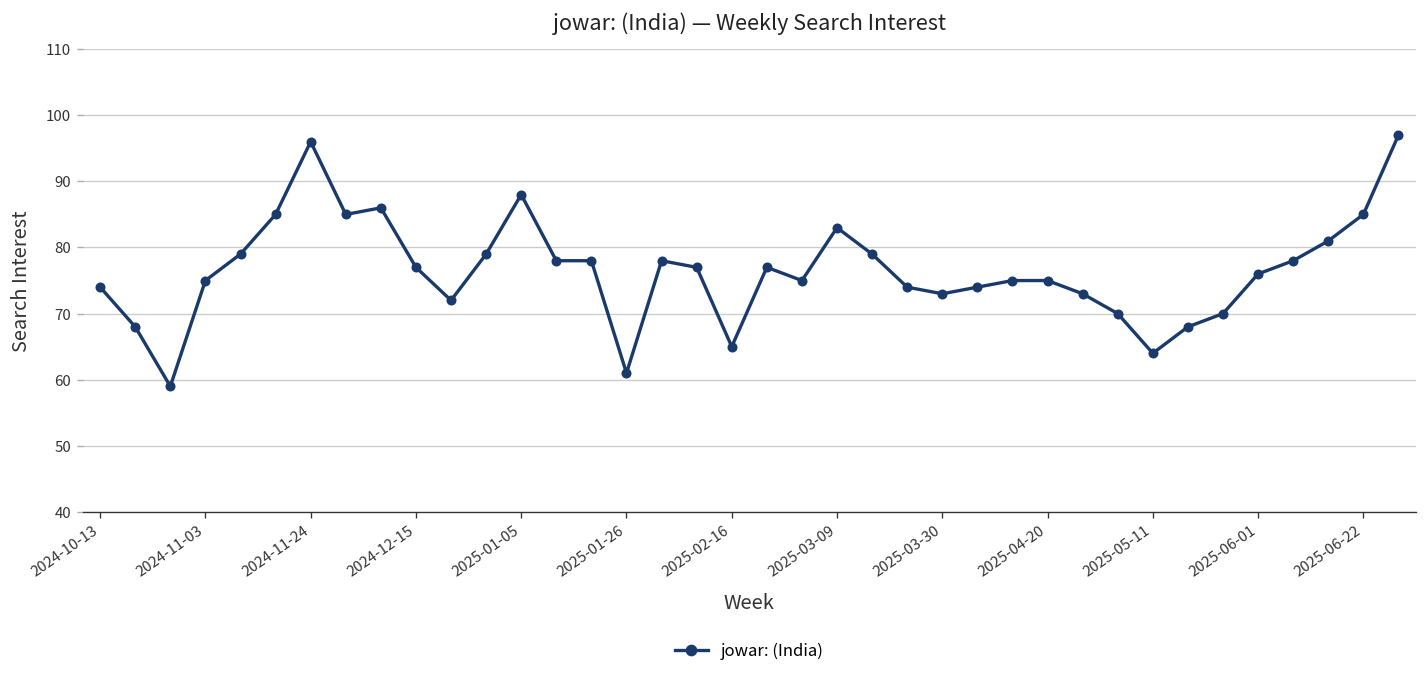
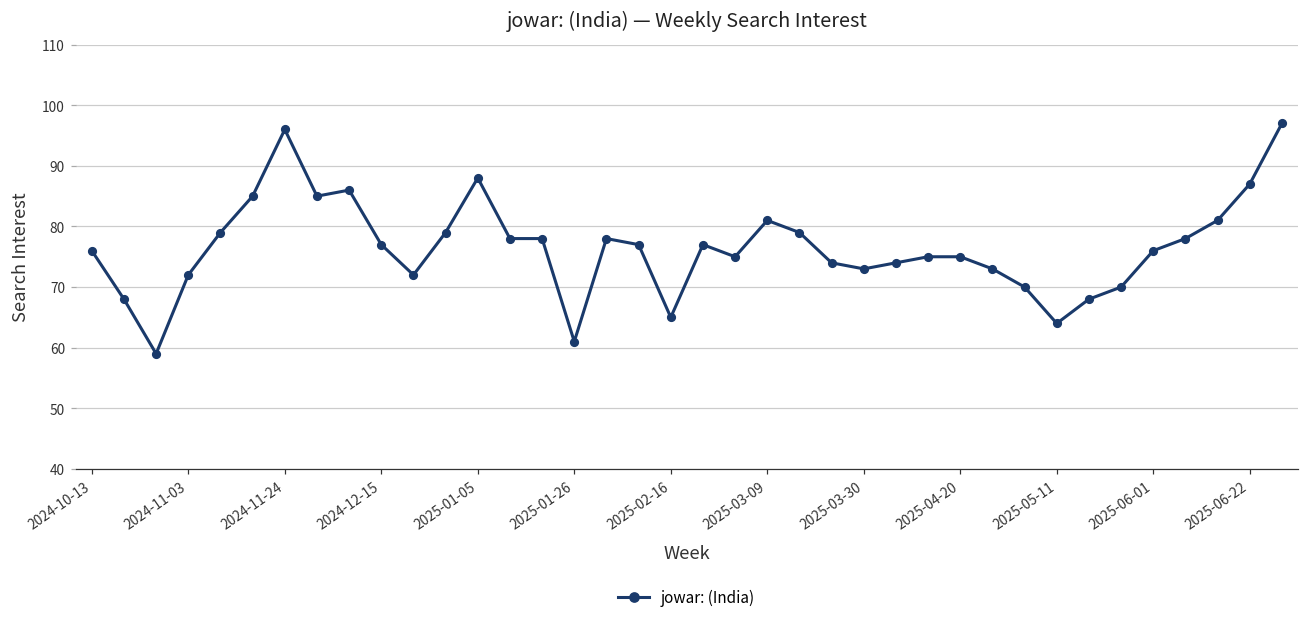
2024-10-13: 74 -> 76
2024-11-03: 75 -> 72
2025-03-09: 83 -> 81
2025-06-22: 85 -> 87
